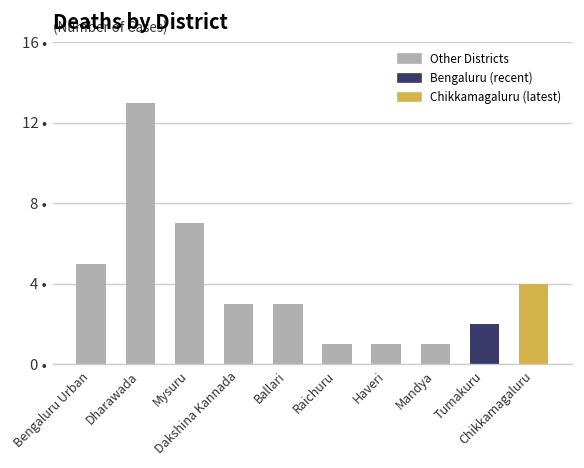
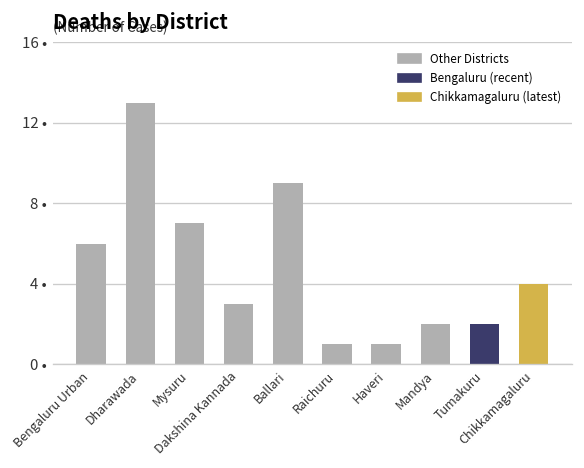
Bengaluru Urban: 5 • -> 6 •
Ballari: 3 • -> 9 •
Mandya: 1 • -> 2 •
